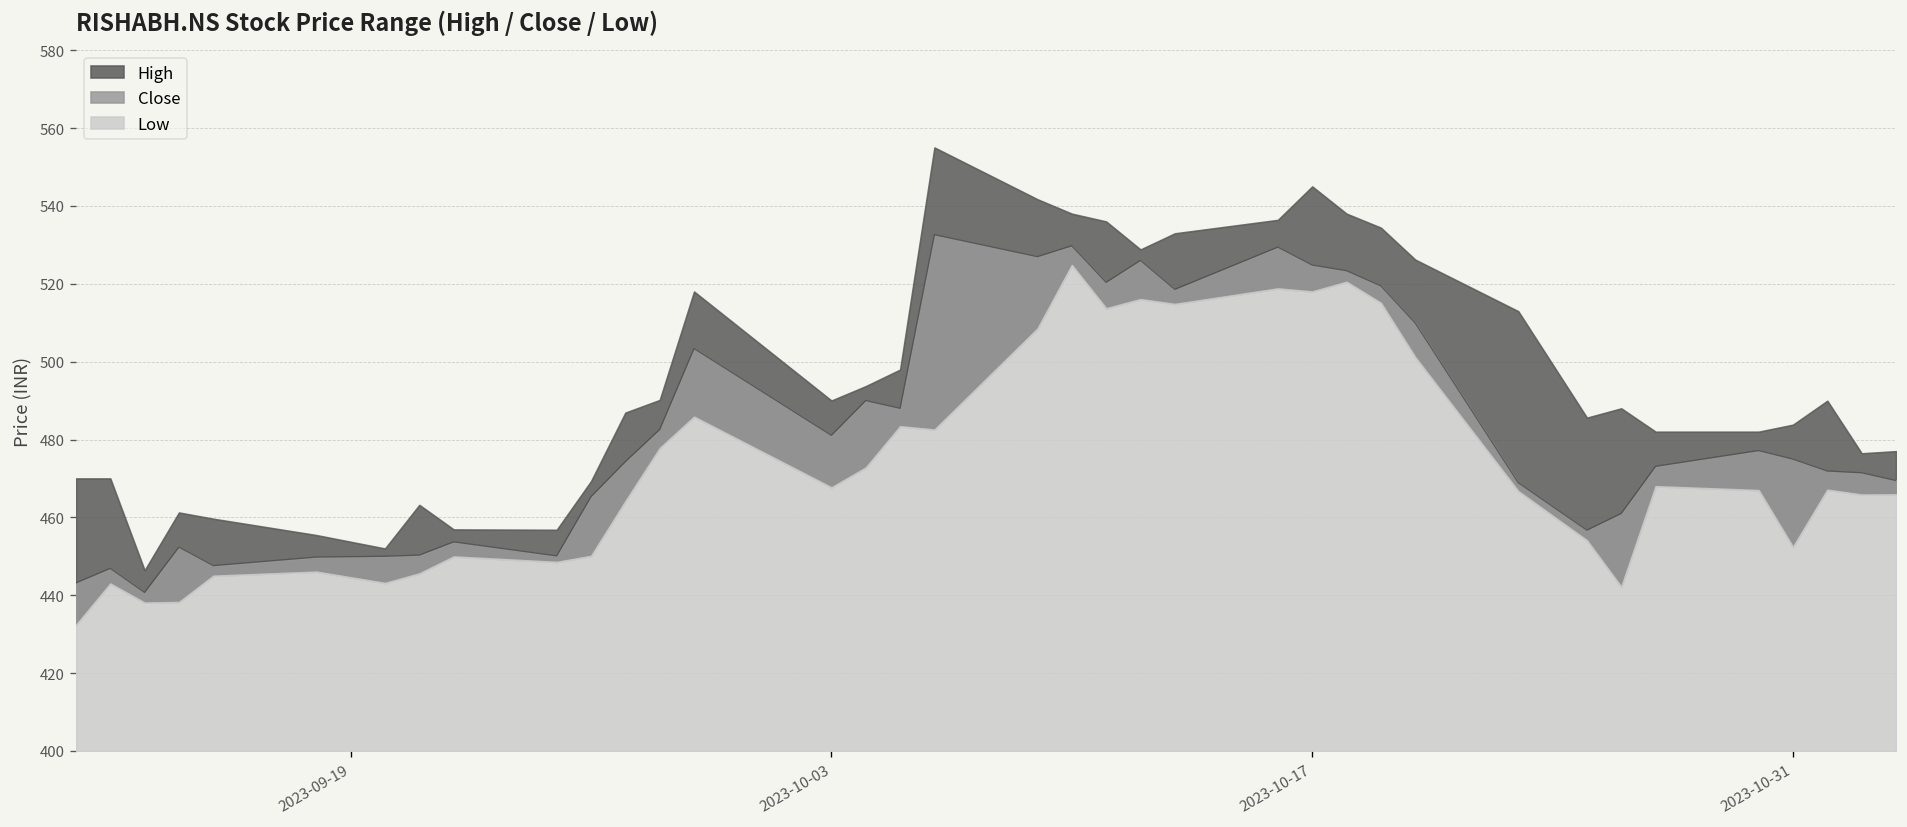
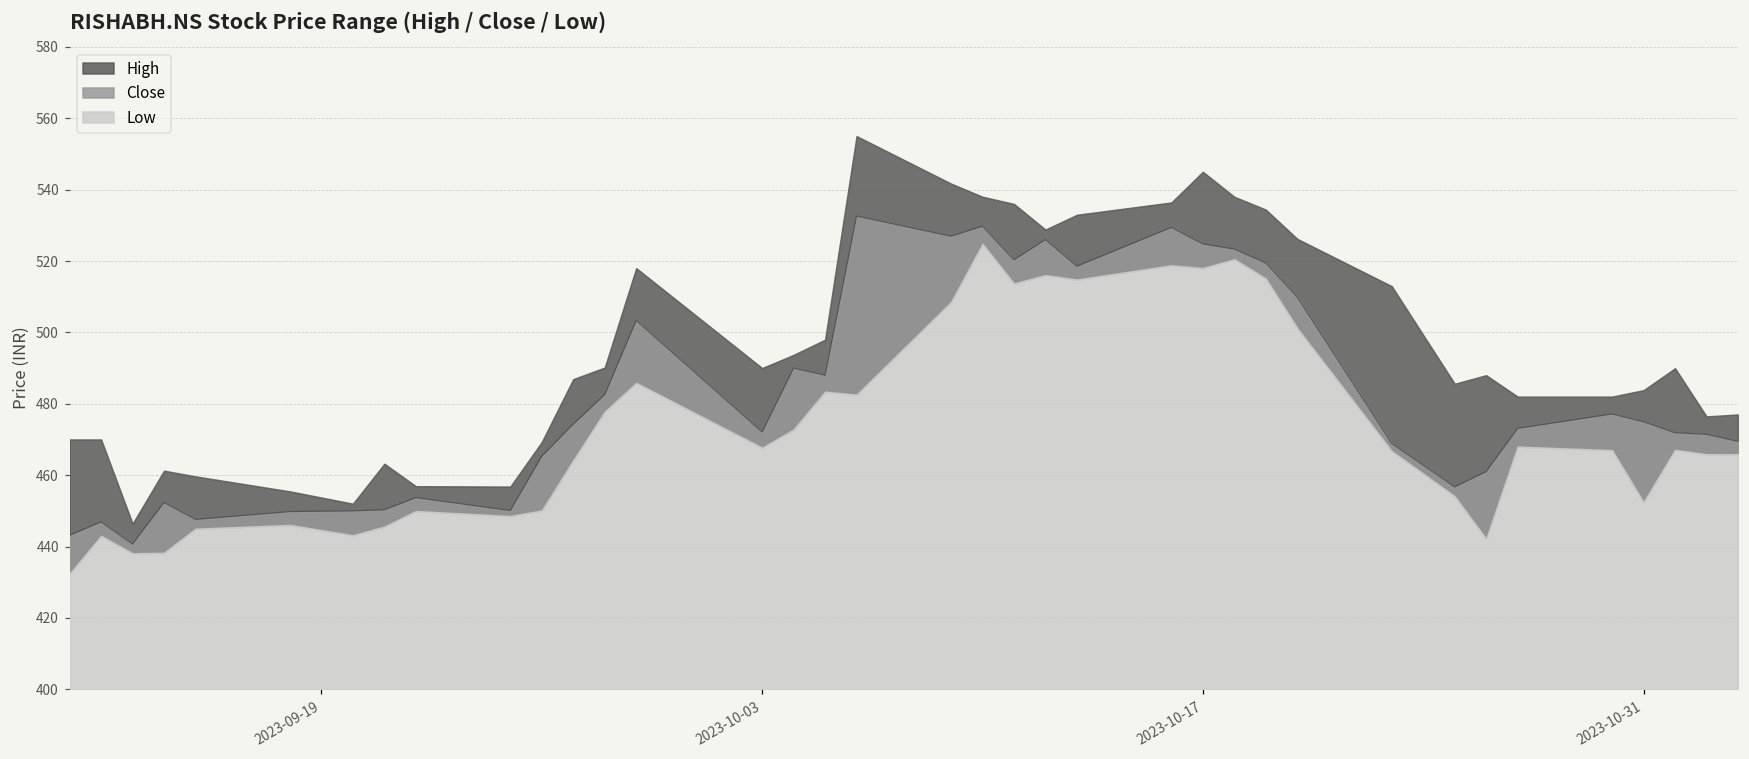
Close, 2023-10-03: 481 -> 472
